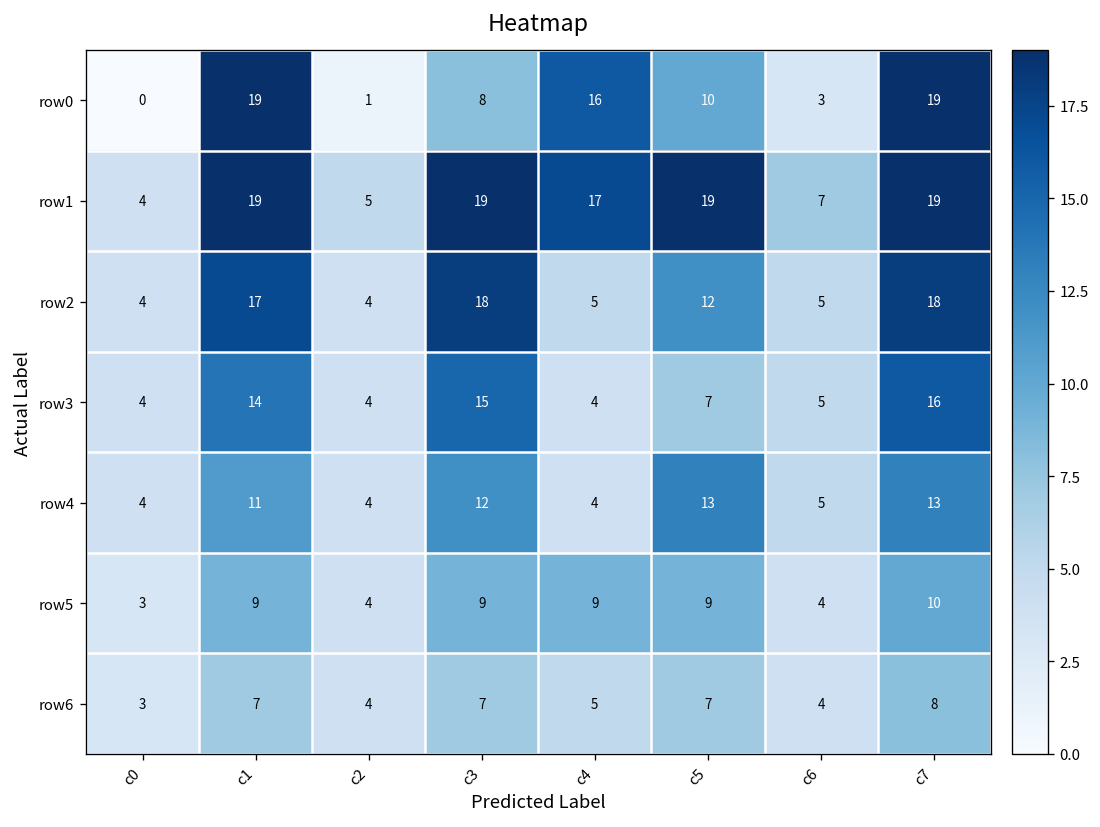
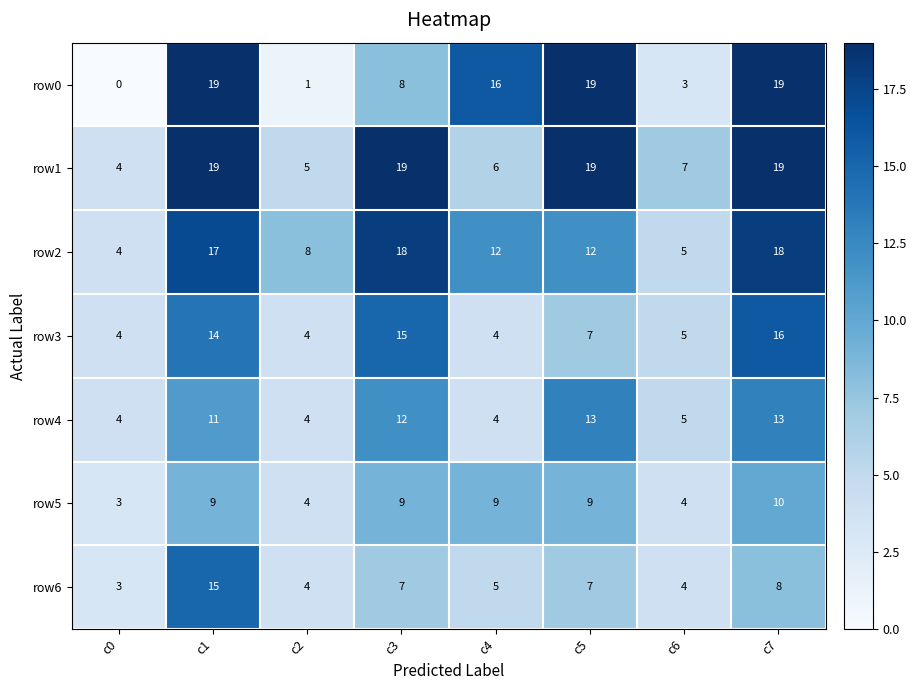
row0, c5: 10 -> 19
row1, c4: 17 -> 6
row2, c2: 4 -> 8
row2, c4: 5 -> 12
row6, c1: 7 -> 15
